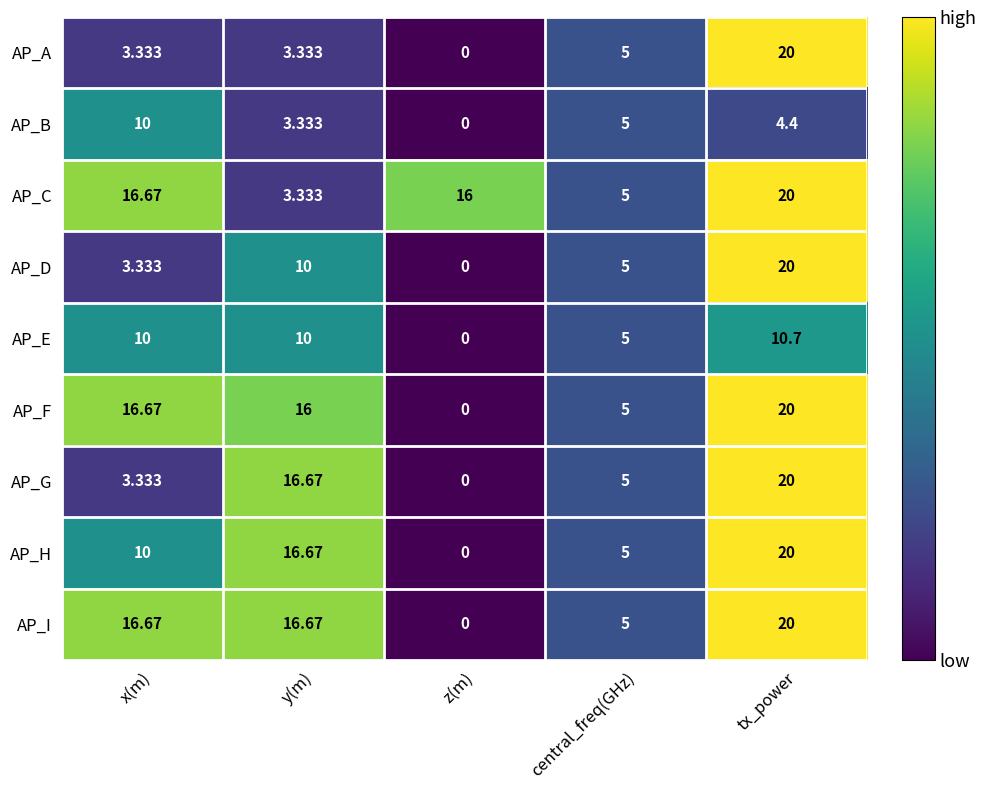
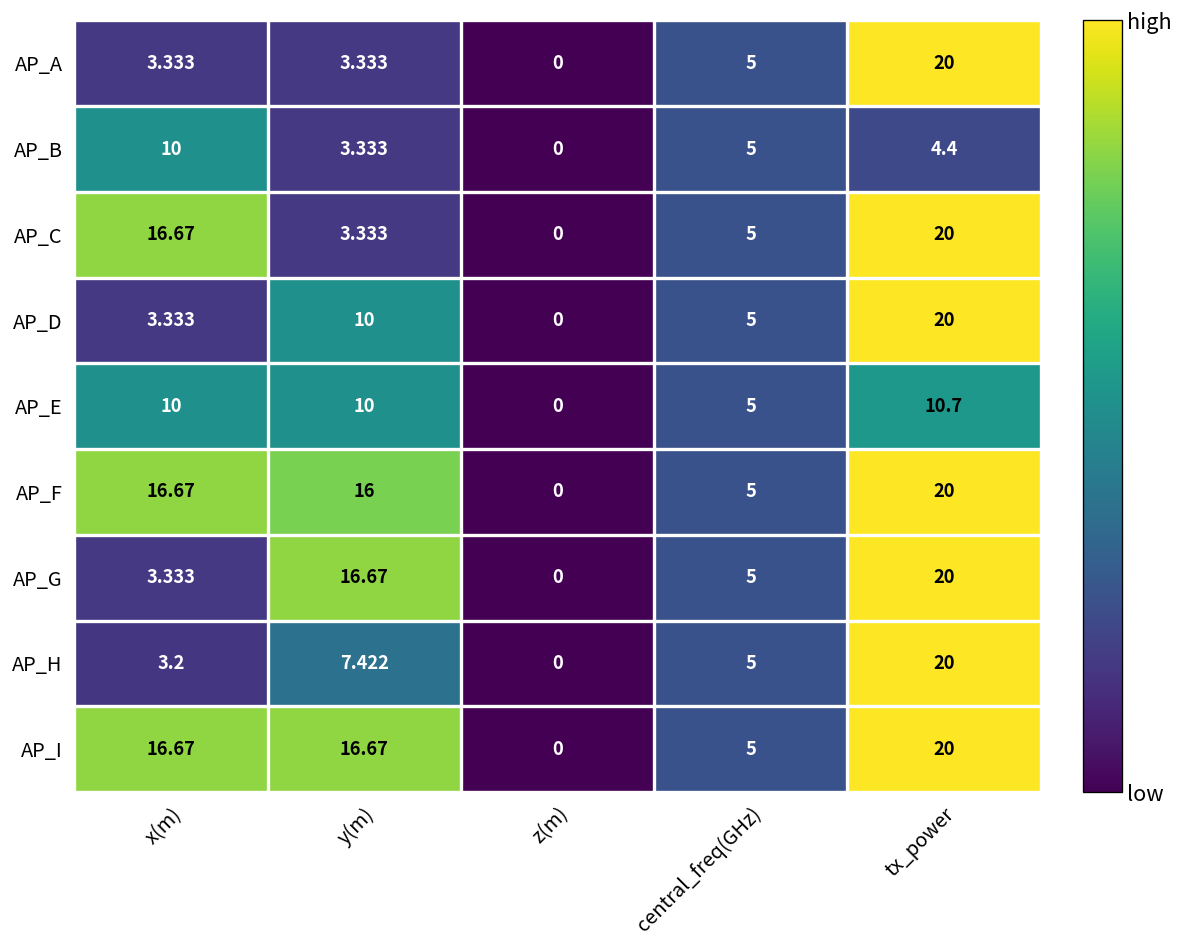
AP_C, z(m): 16 -> 0
AP_H, x(m): 10 -> 3.2
AP_H, y(m): 16.67 -> 7.422
